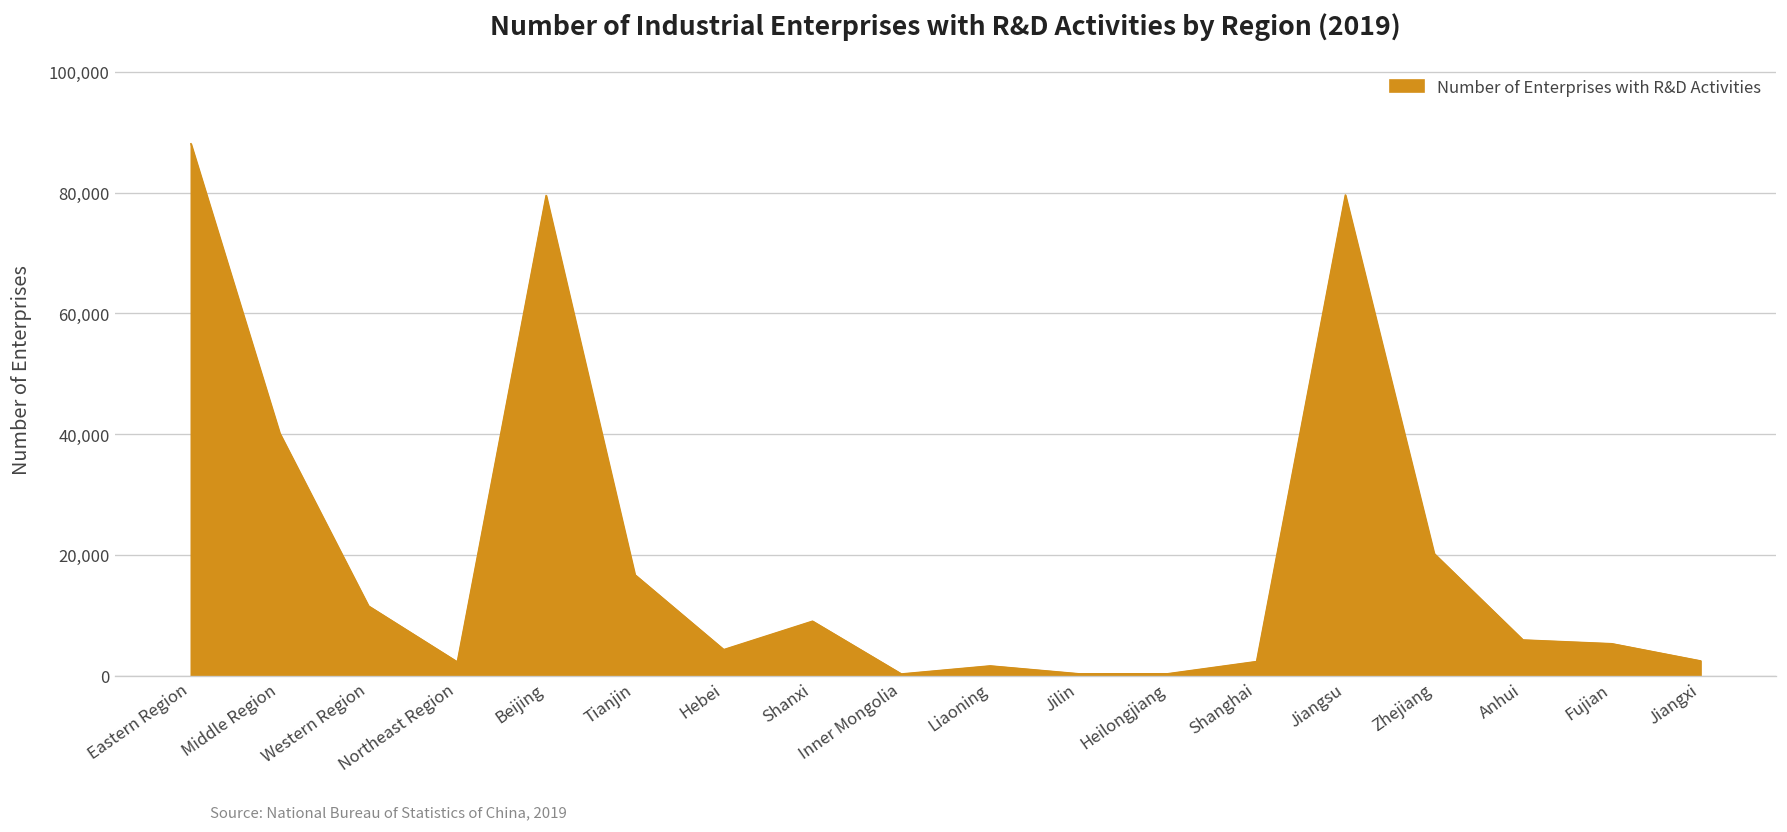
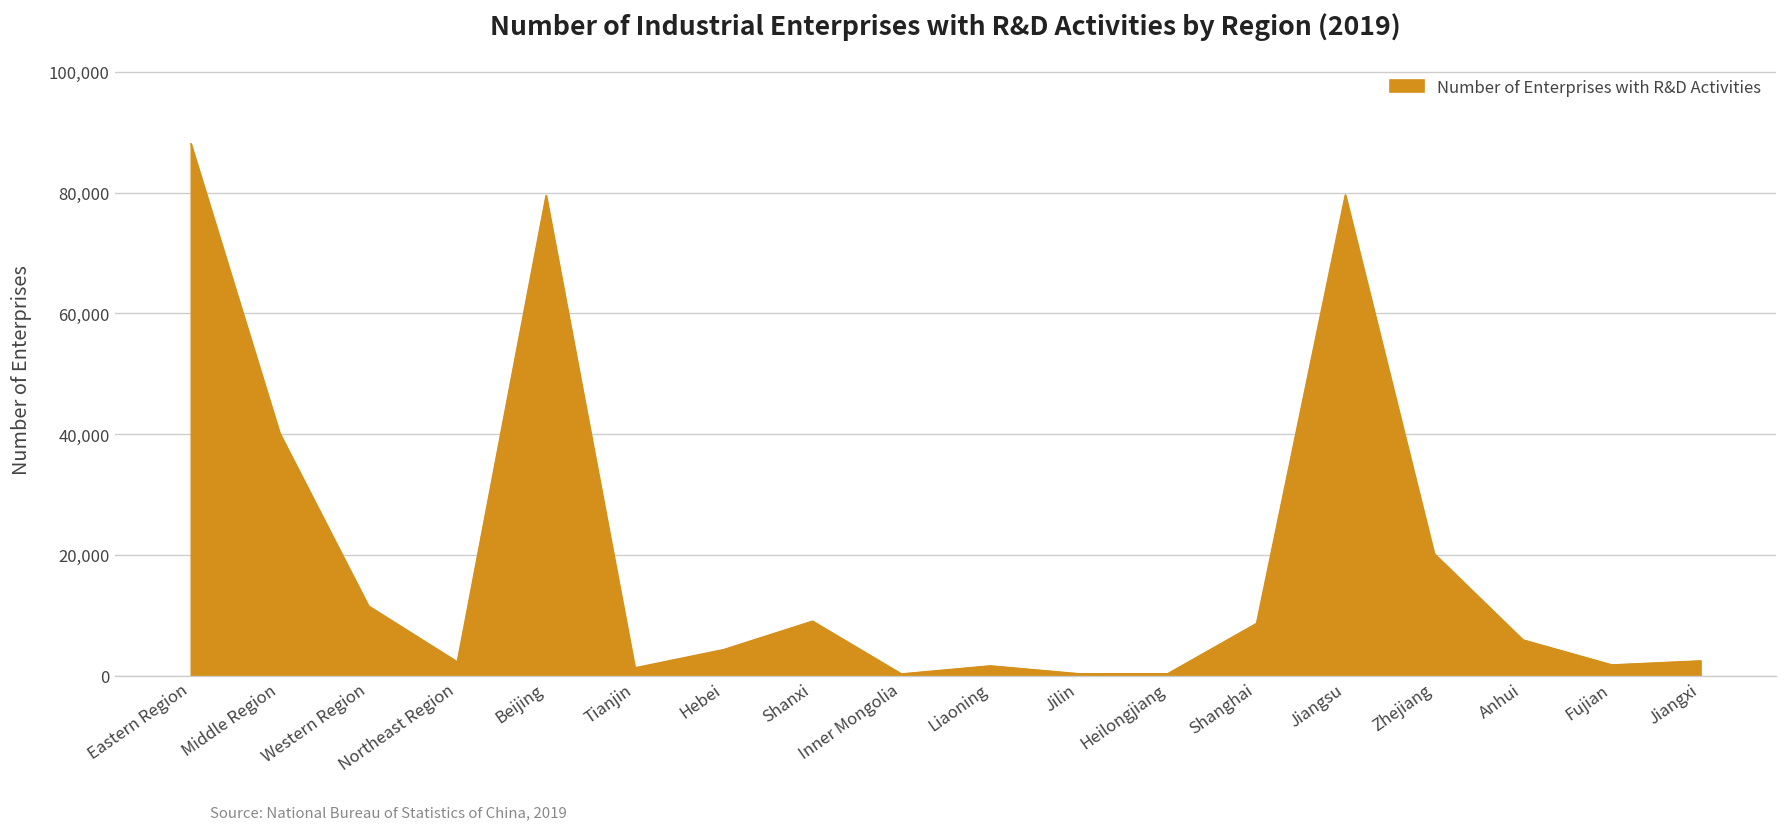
Tianjin: 17,000 -> 1,000
Shanghai: 2,000 -> 9,000
Fujian: 5,000 -> 2,000
